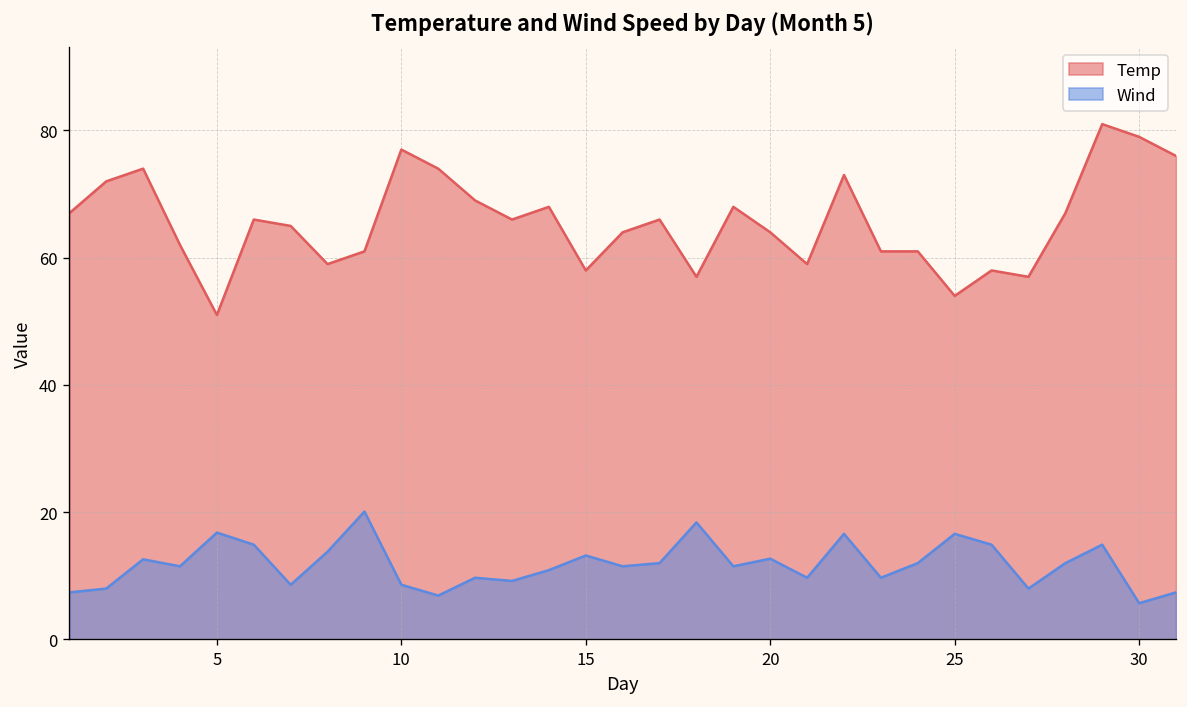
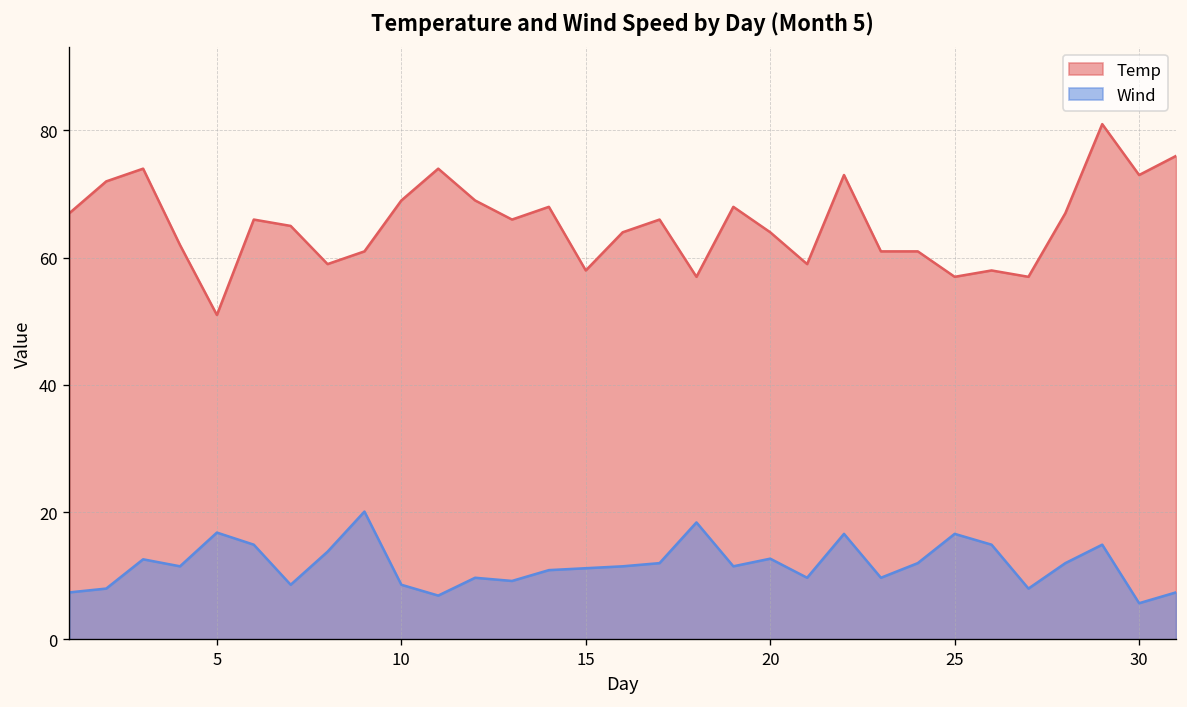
Temp, 10: 77 -> 69
Wind, 15: 13 -> 11
Temp, 25: 54 -> 57
Temp, 30: 79 -> 73
